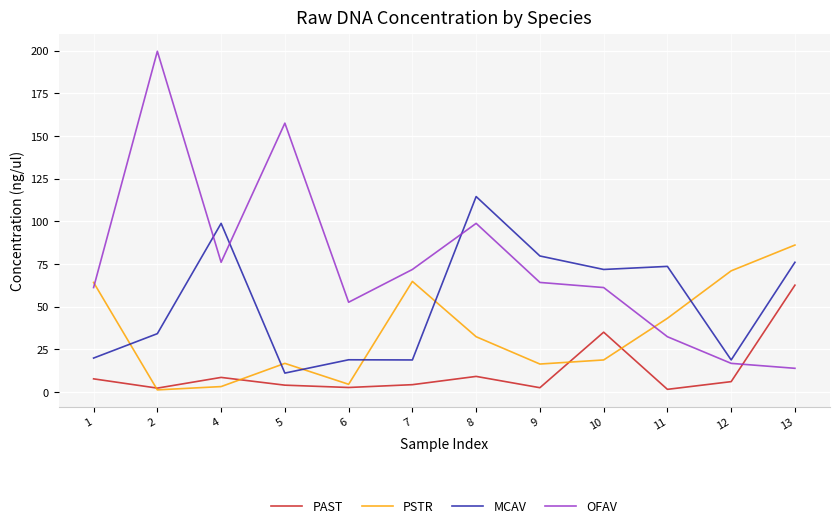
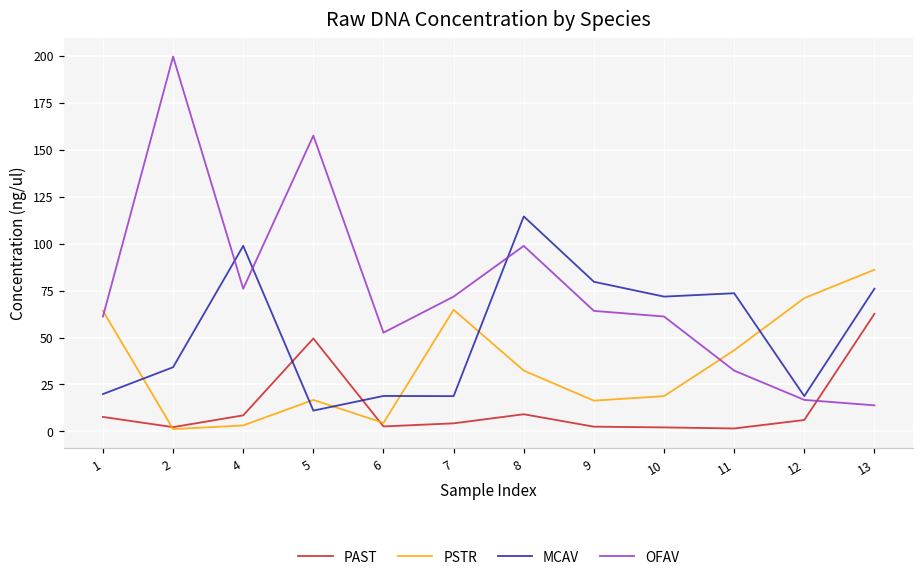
PAST, 5: 4 -> 50
PAST, 10: 35 -> 2
